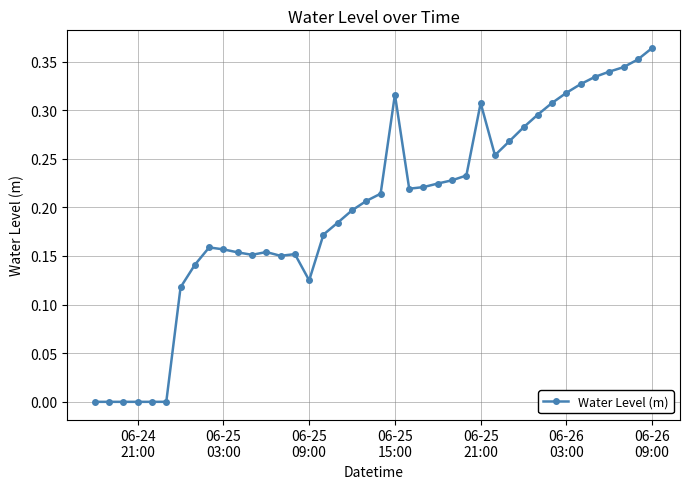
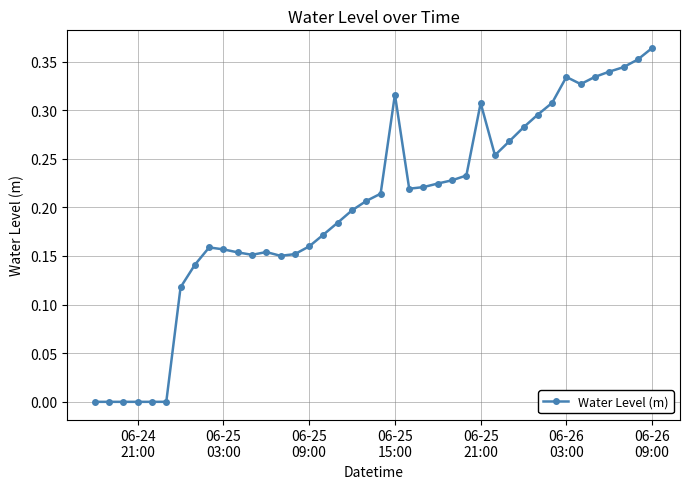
06-25 09:00: 0.12 -> 0.16
06-26 03:00: 0.32 -> 0.33
